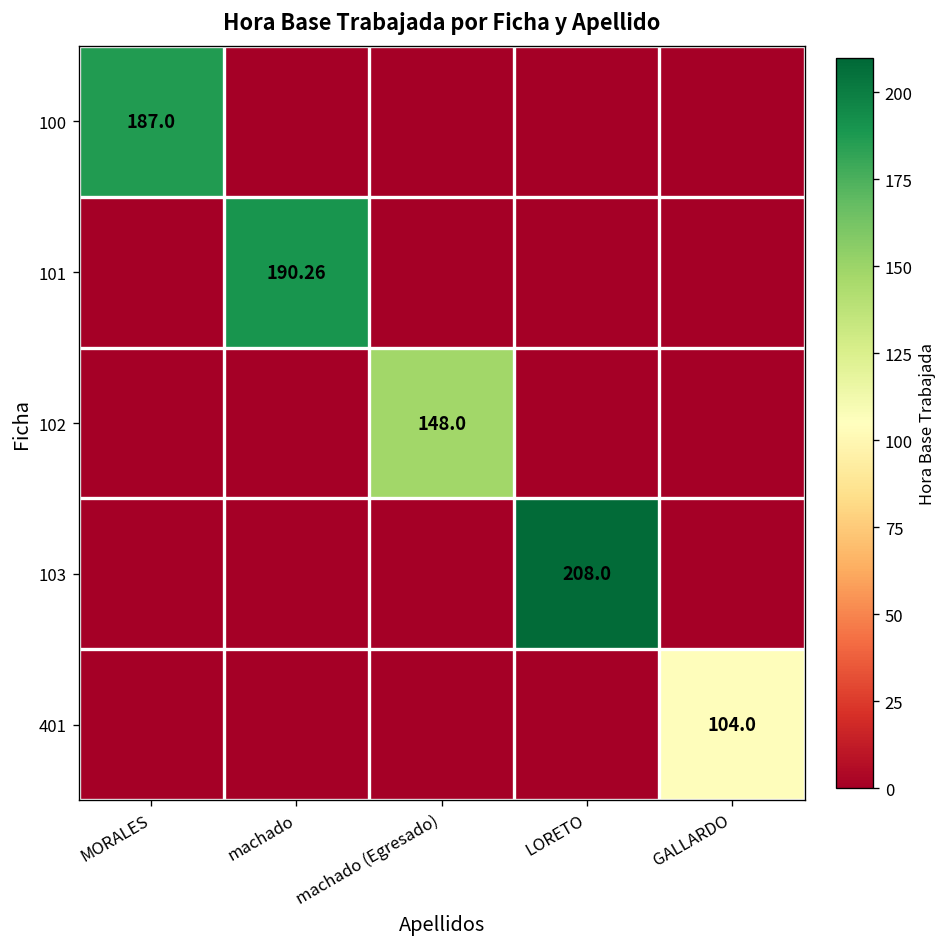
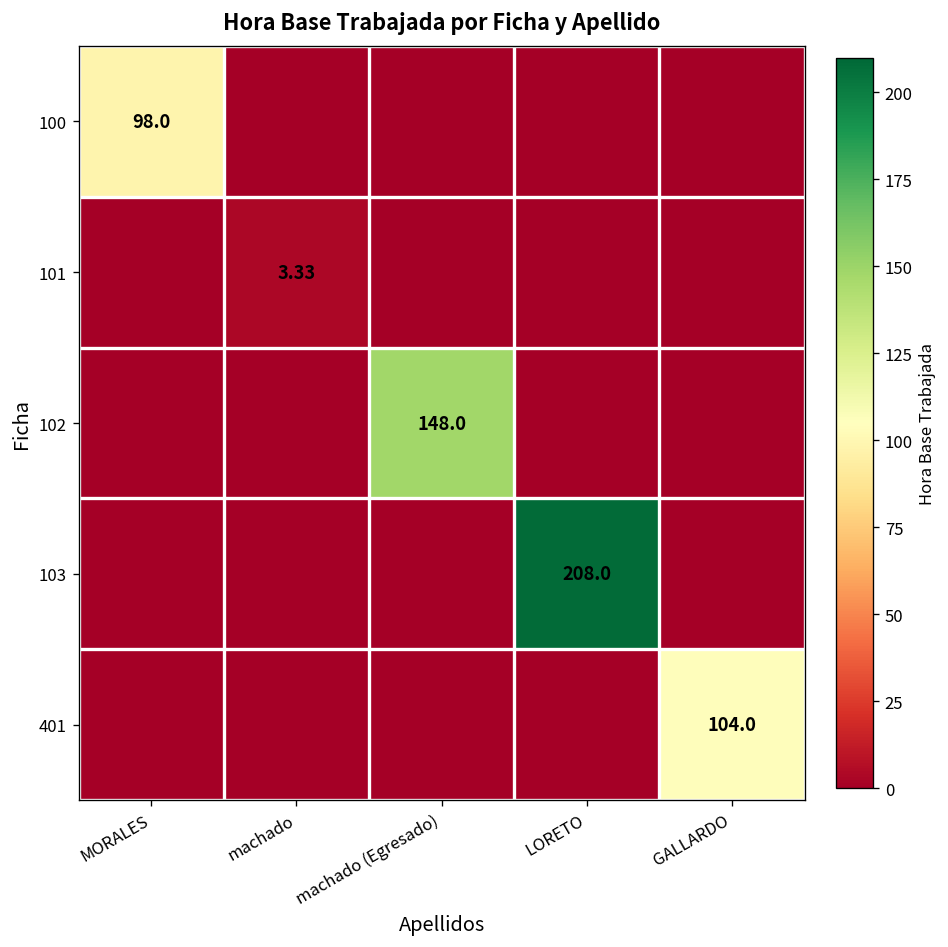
100, MORALES: 187.0 -> 98.0
101, machado: 190.26 -> 3.33
